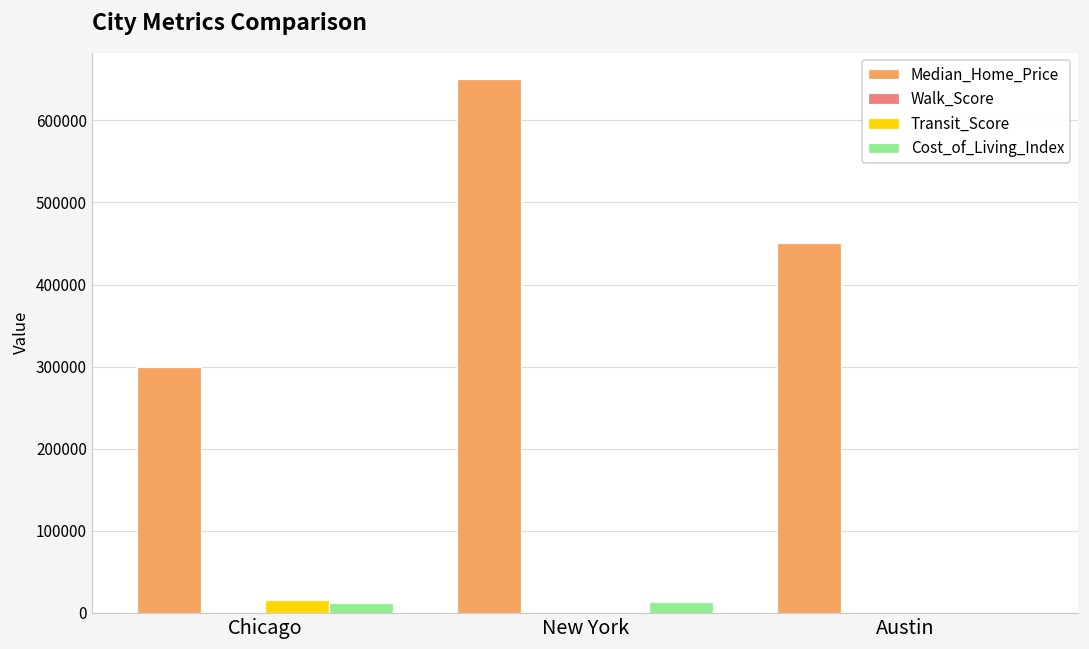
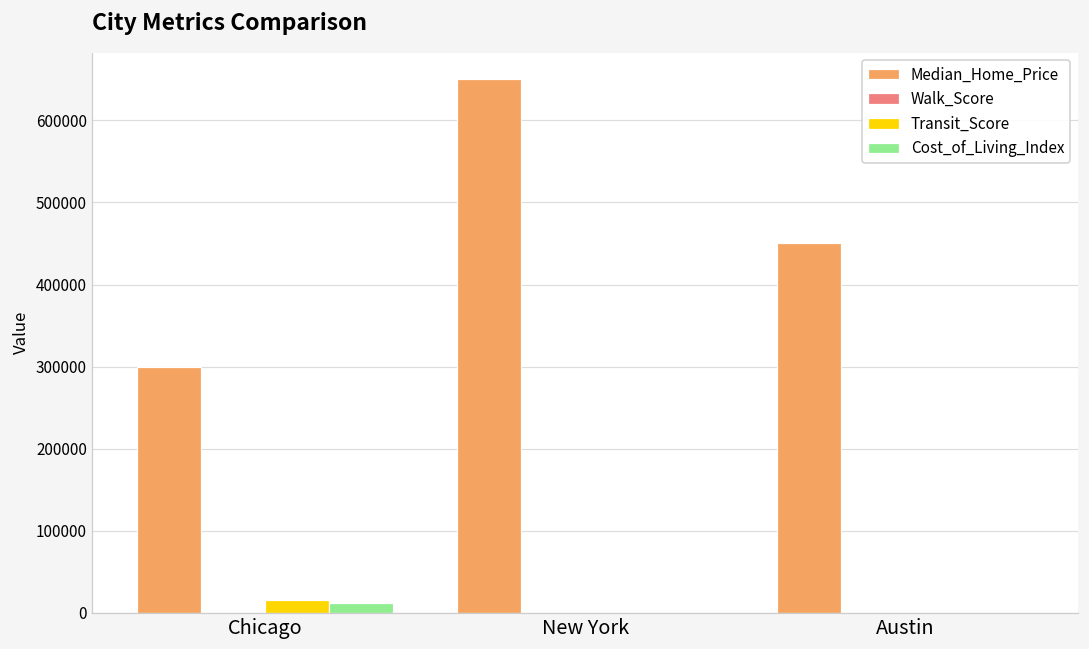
Cost_of_Living_Index, New York: 10000 -> 0
